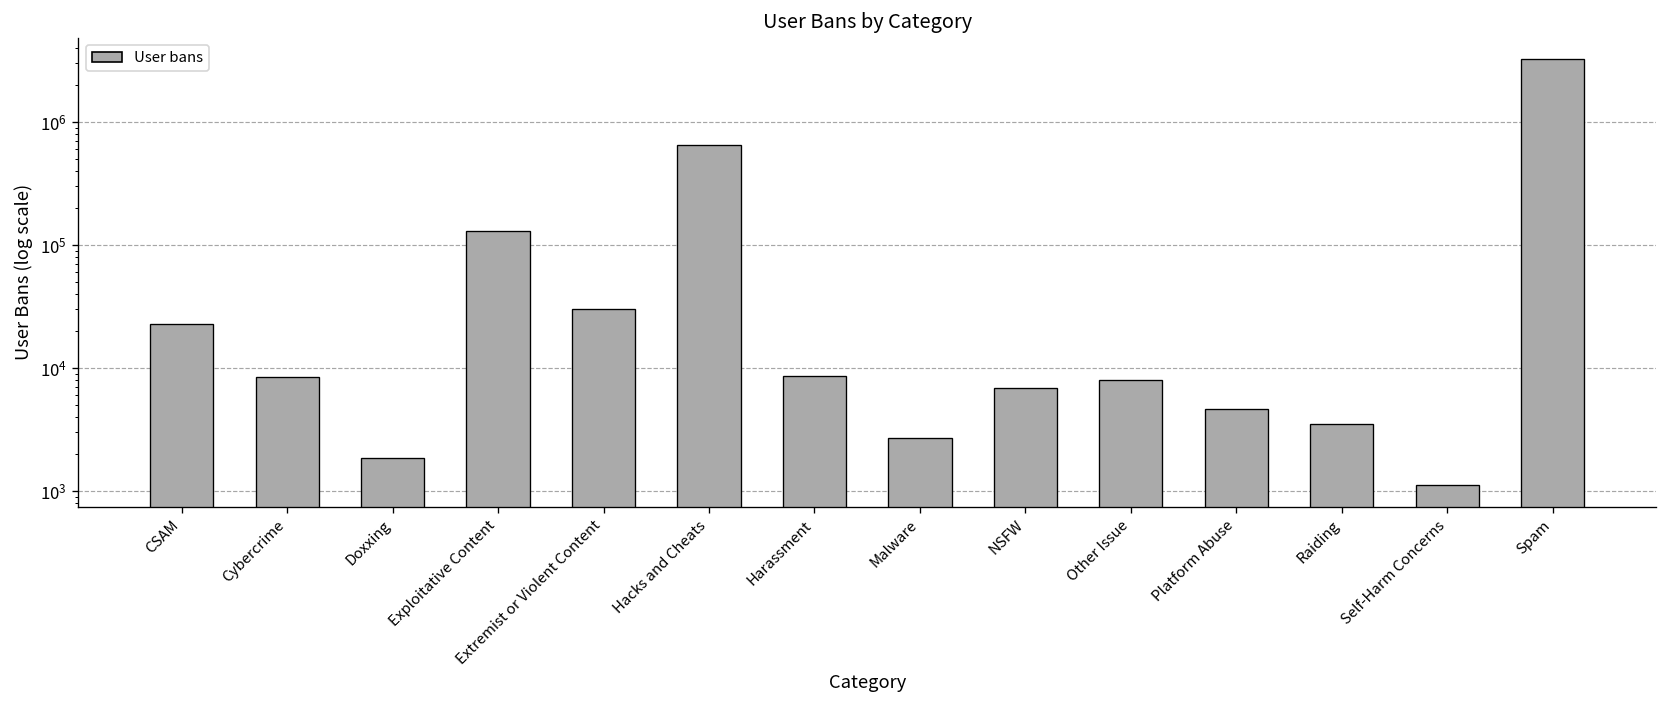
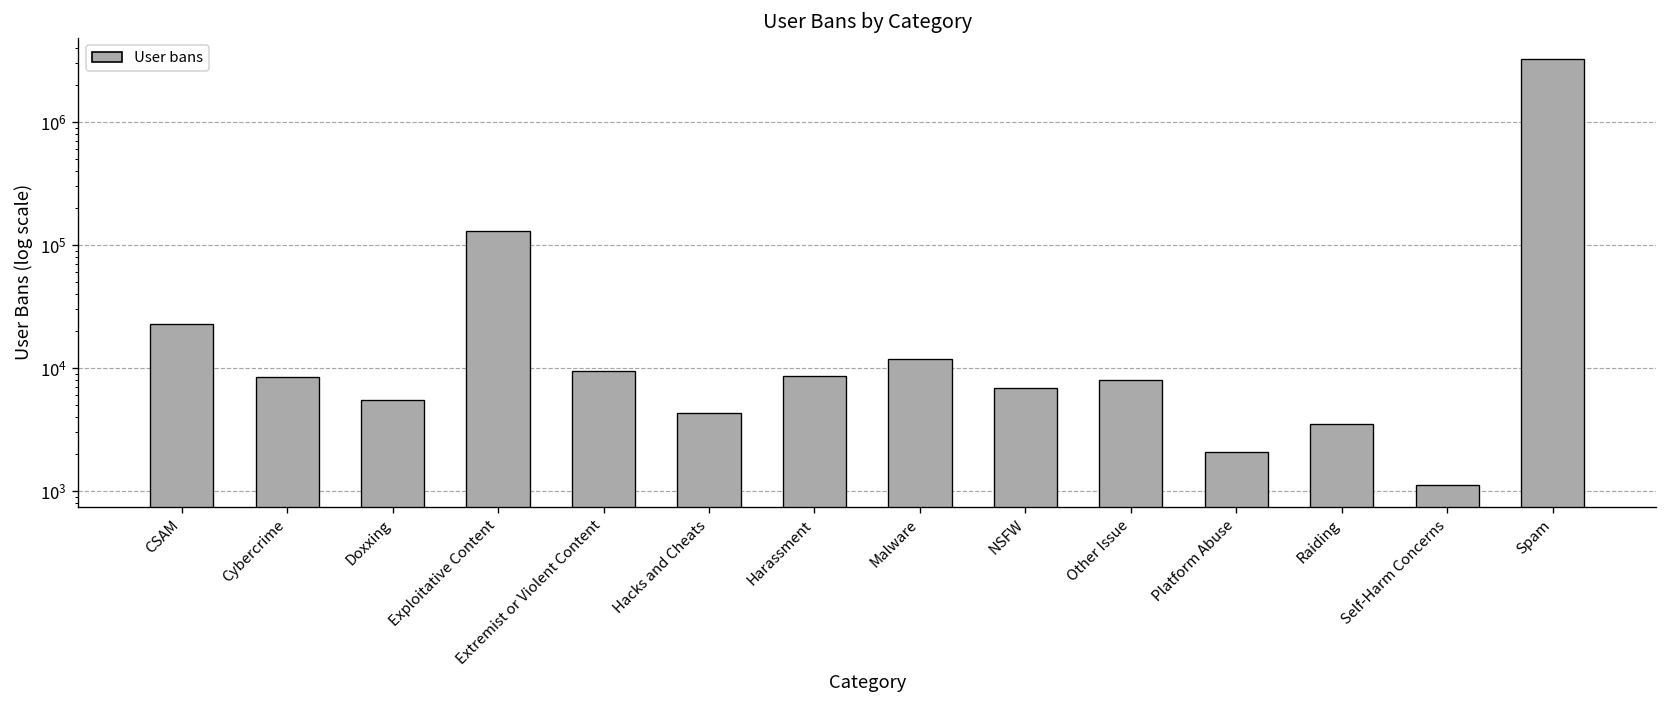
Doxxing: 1900 -> 5000
Extremist or Violent Content: 30000 -> 9000
Hacks and Cheats: 700000 -> 4300
Malware: 2700 -> 12000
Platform Abuse: 5000 -> 2100
